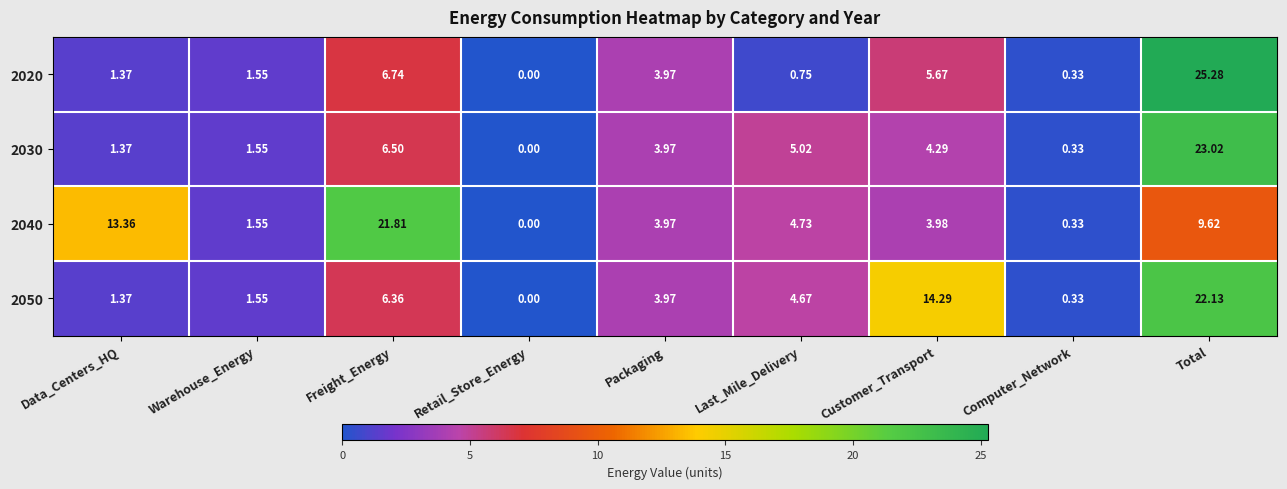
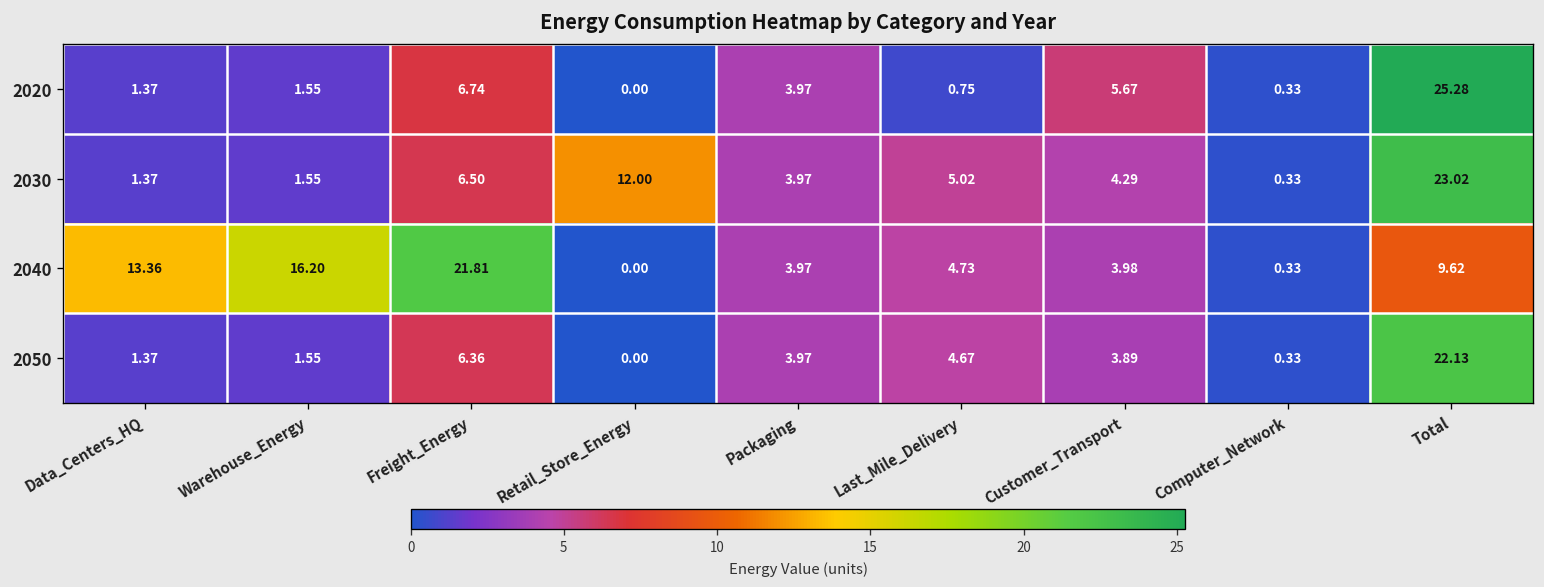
2030, Retail_Store_Energy: 0.00 -> 12.00
2040, Warehouse_Energy: 1.55 -> 16.20
2050, Customer_Transport: 14.29 -> 3.89
